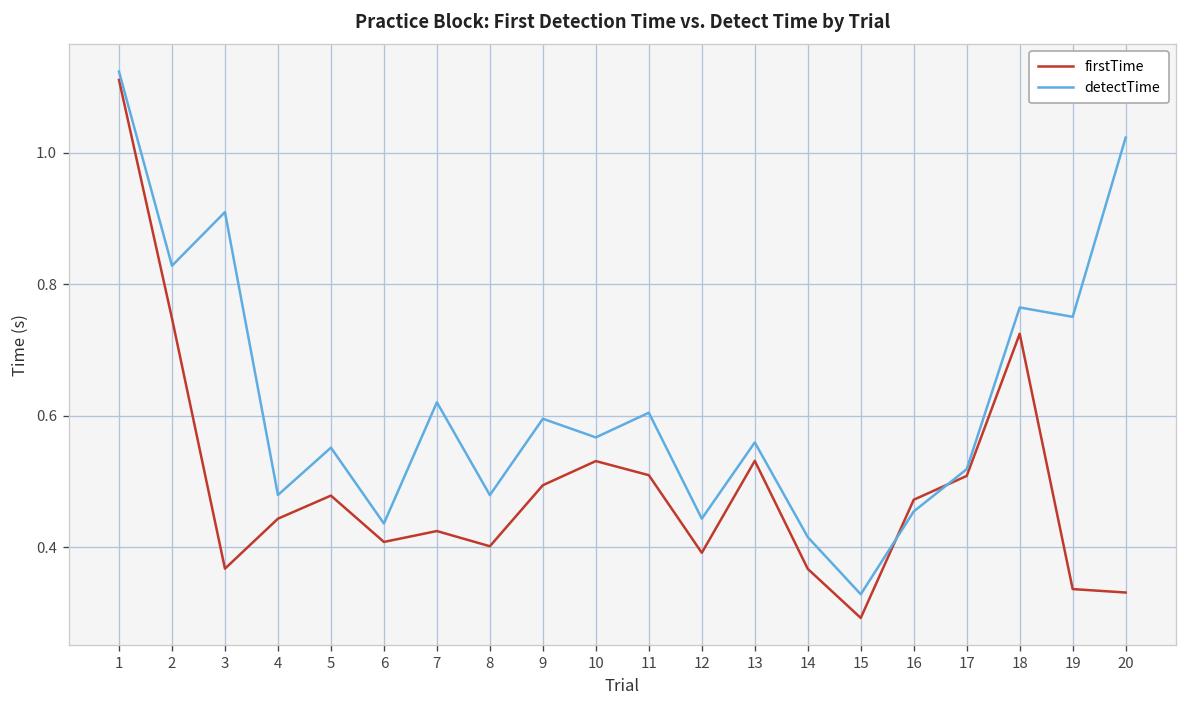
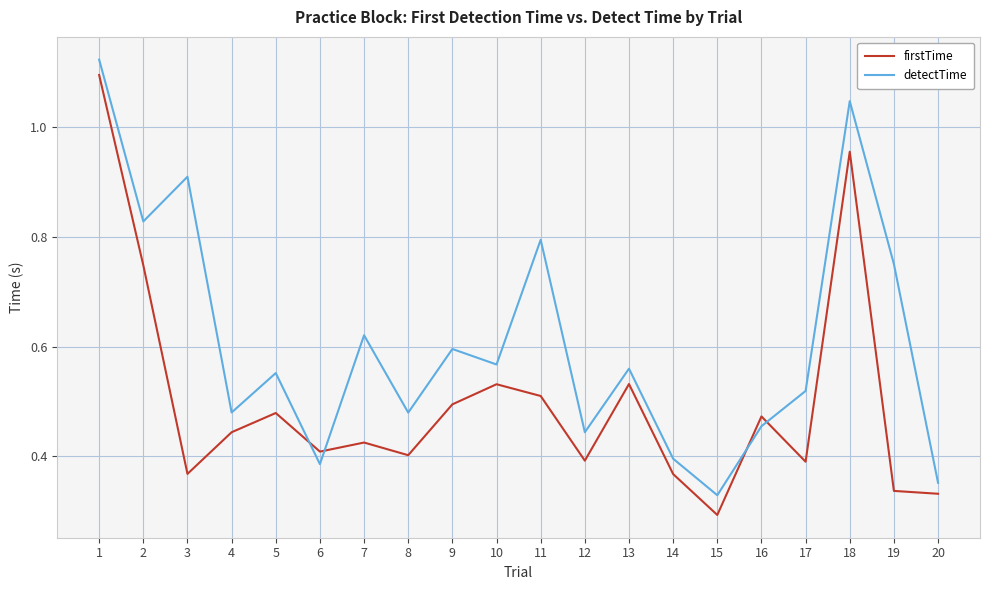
firstTime, 1: 1.11 -> 1.10
detectTime, 6: 0.44 -> 0.39
detectTime, 11: 0.60 -> 0.79
detectTime, 14: 0.42 -> 0.40
firstTime, 17: 0.51 -> 0.39
firstTime, 18: 0.72 -> 0.96
detectTime, 18: 0.76 -> 1.05
detectTime, 20: 1.02 -> 0.35
